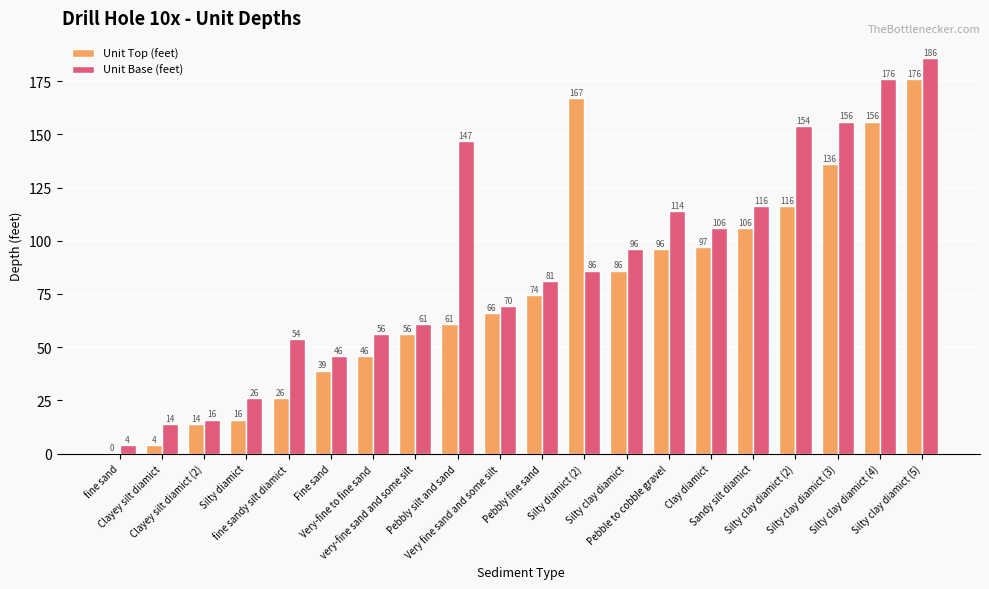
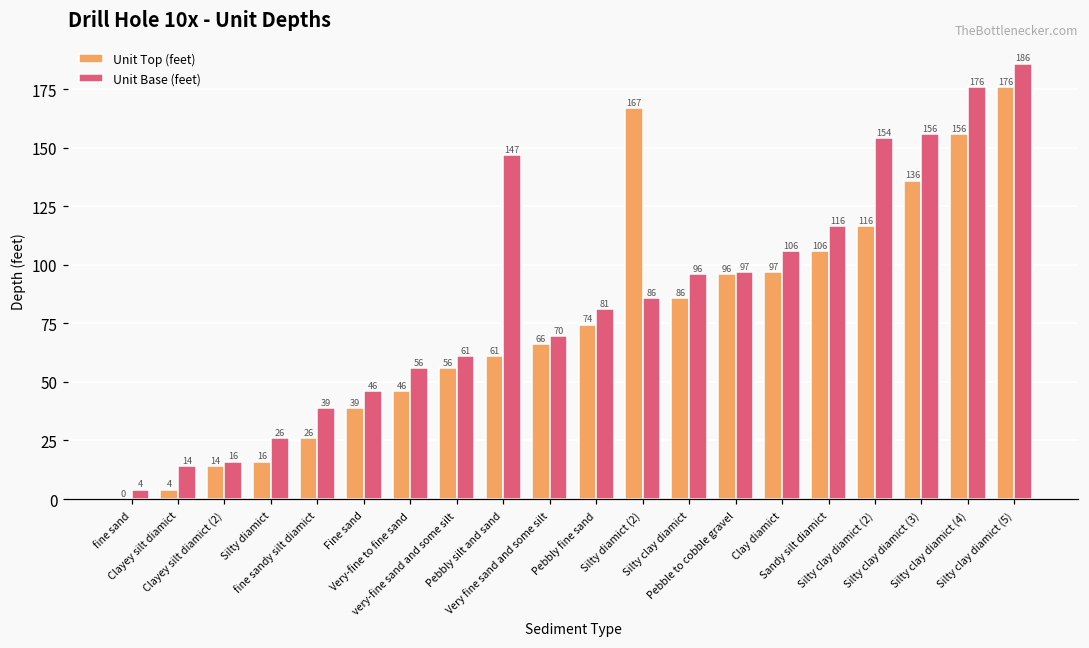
Unit Base (feet), fine sandy silt diamict: 54 -> 39
Unit Base (feet), Pebble to cobble gravel: 114 -> 97
